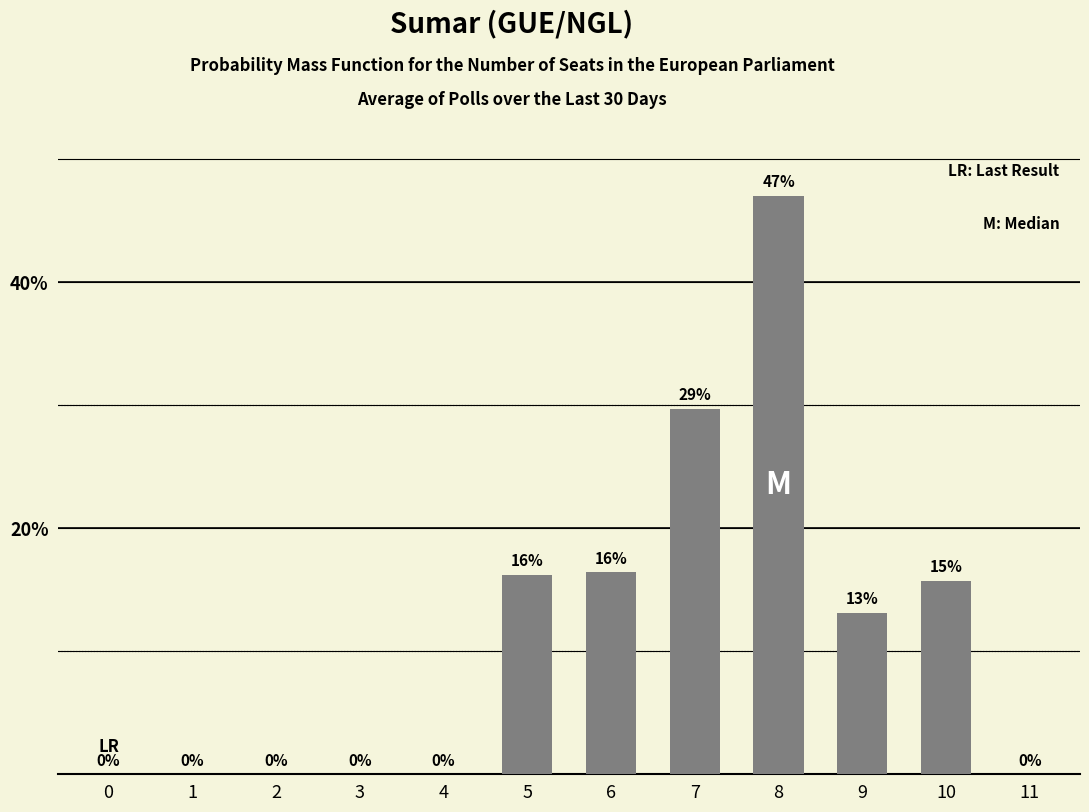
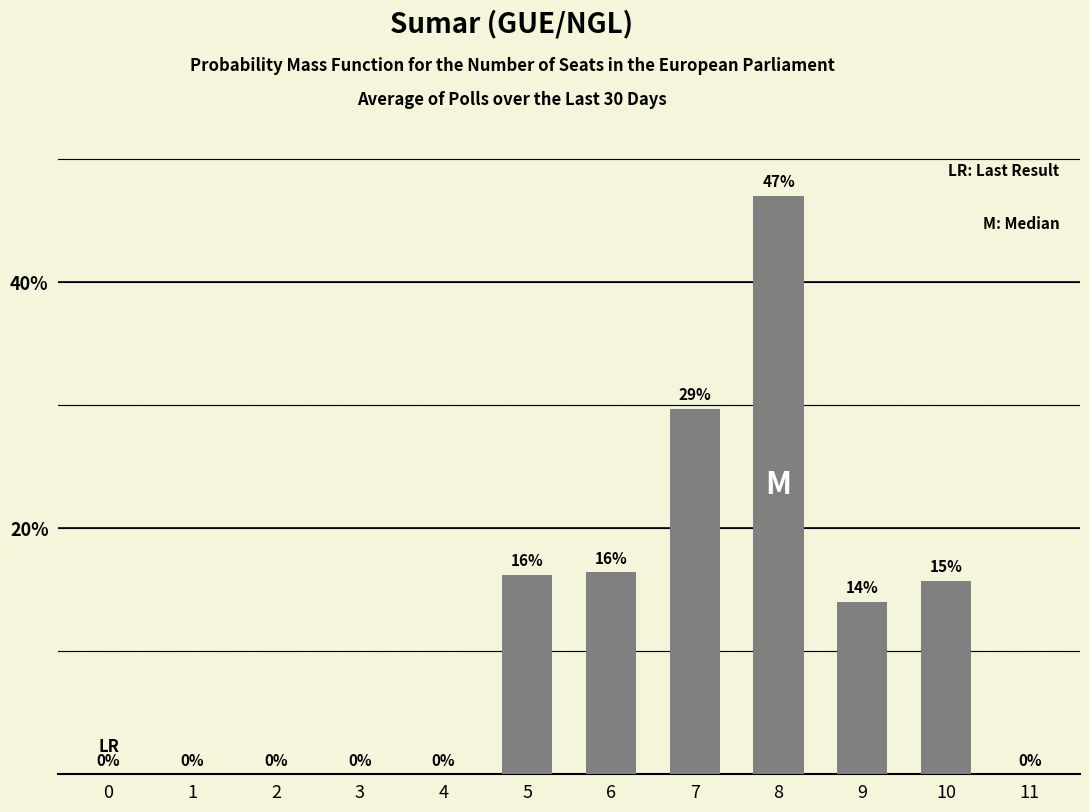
9: 13% -> 14%
